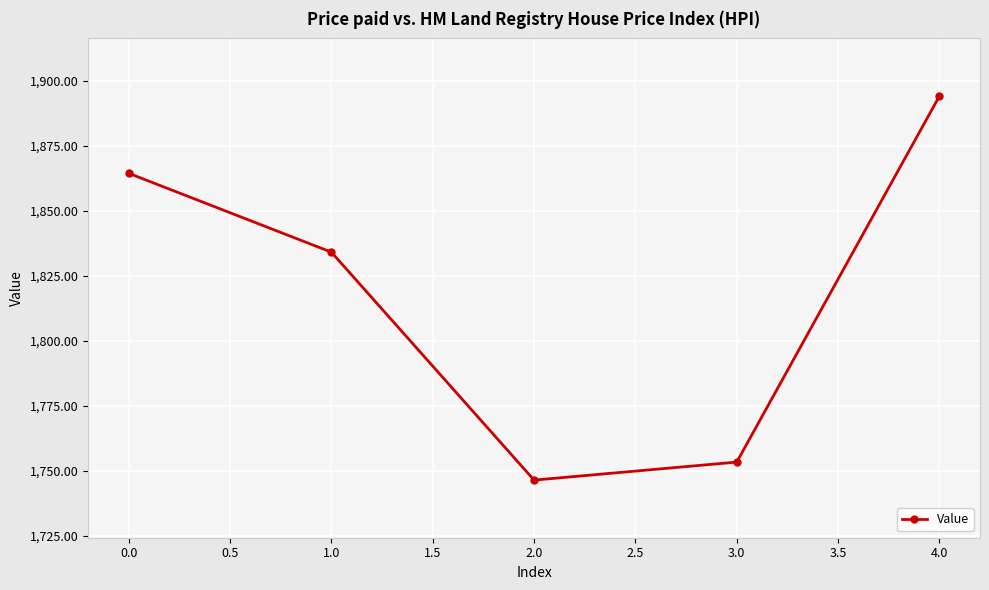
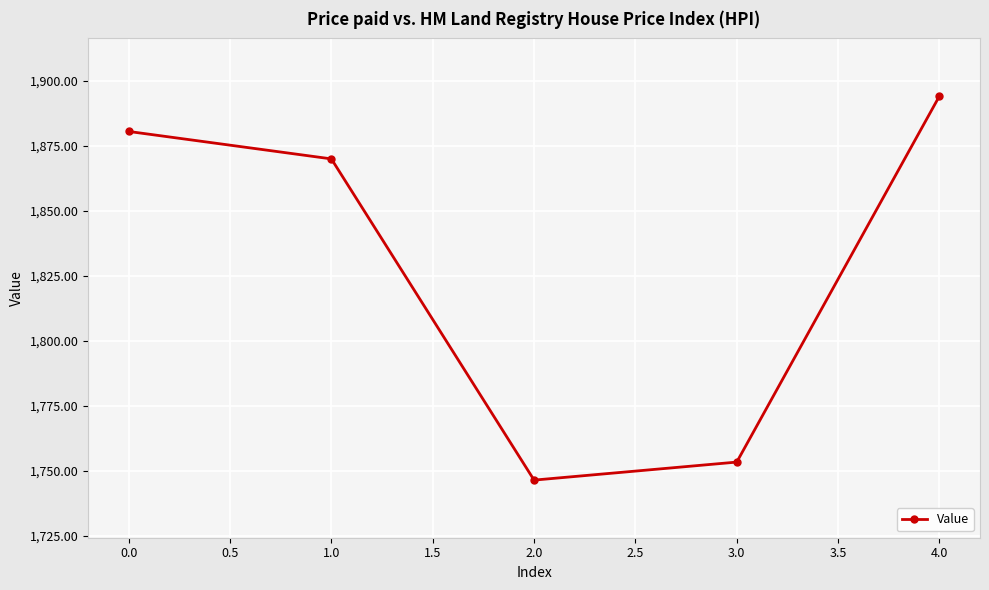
0.0: 1,864 -> 1,881
1.0: 1,834 -> 1,870
